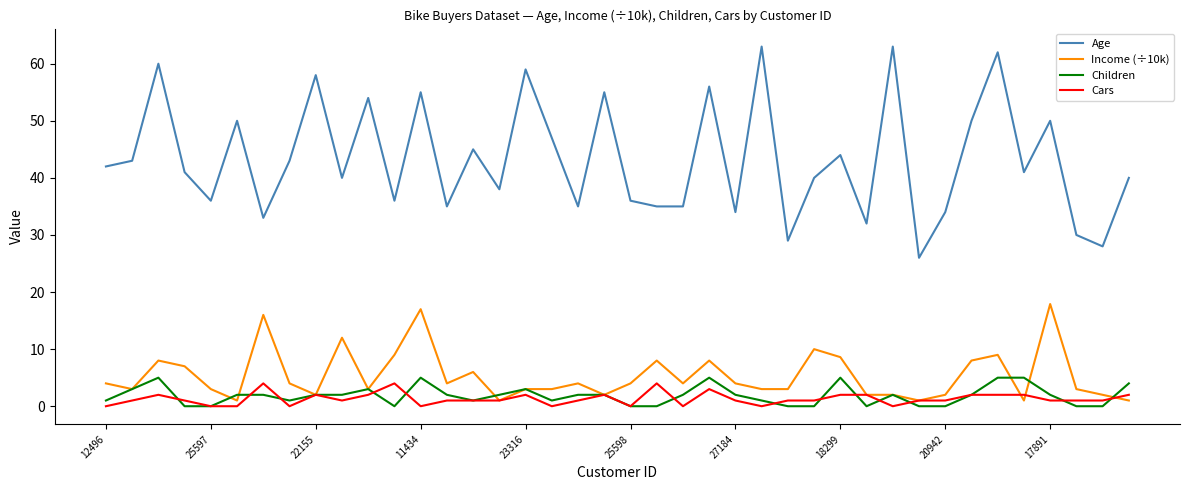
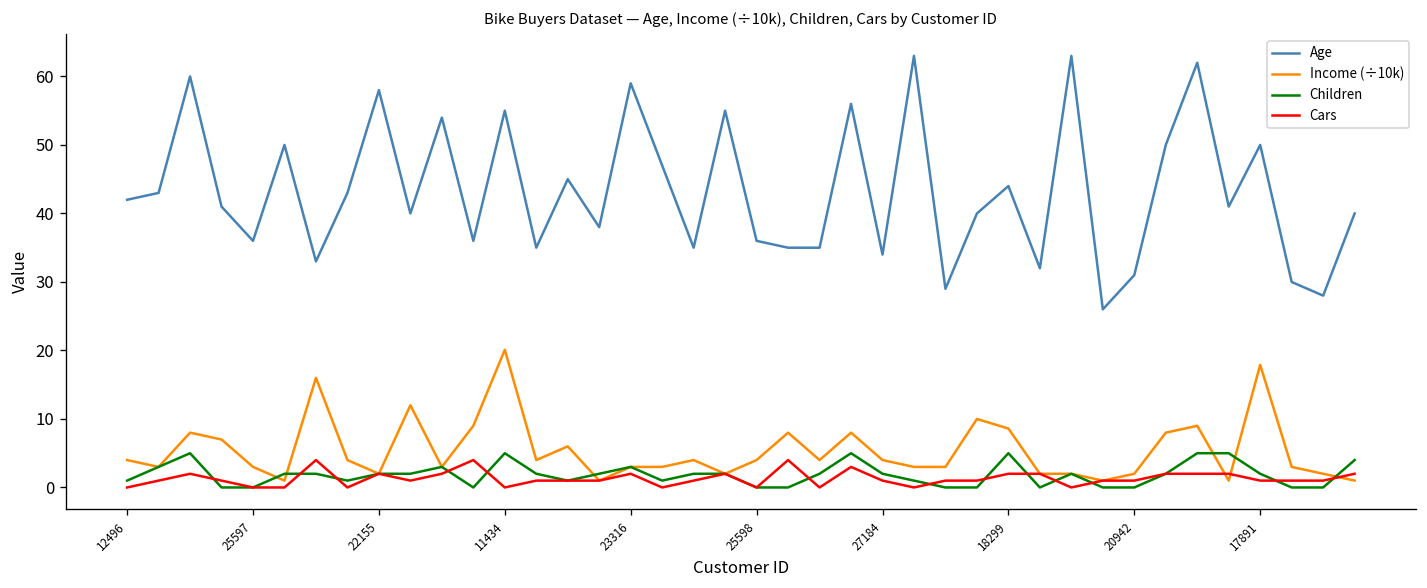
Income (÷10k), 11434: 17 -> 20
Age, 20942: 34 -> 31
